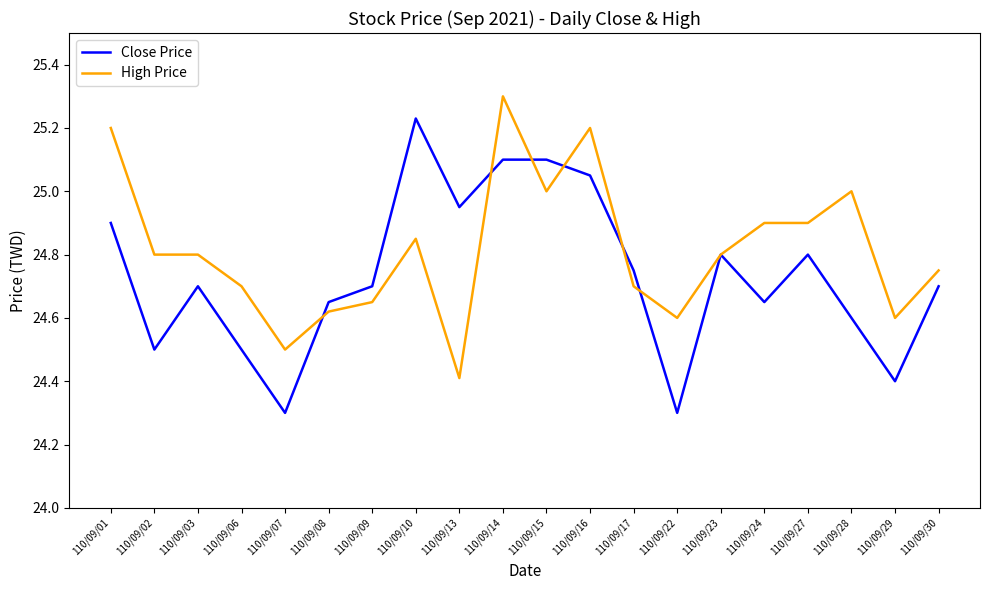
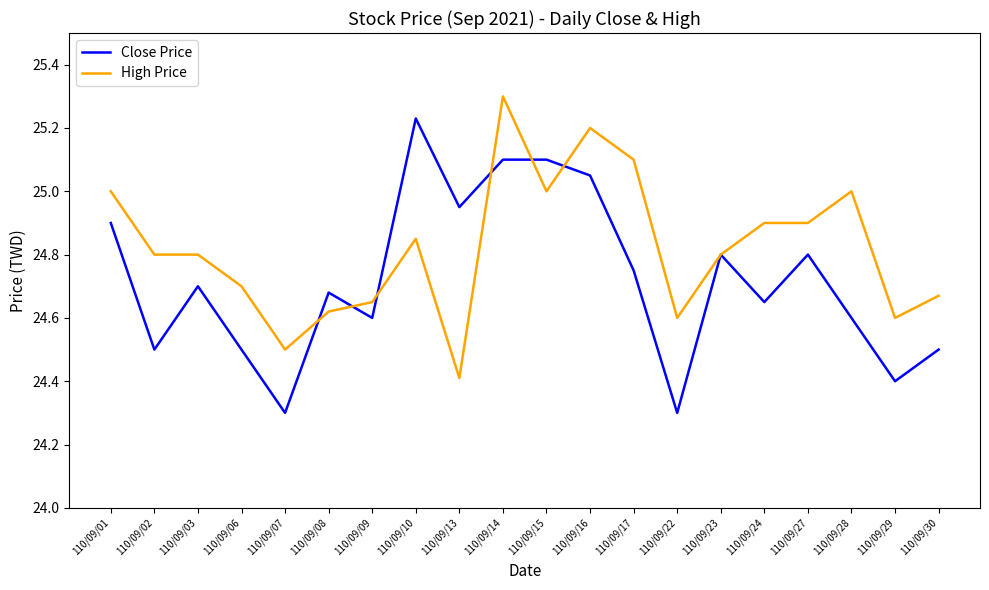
High Price, 110/09/01: 25.2 -> 25.0
Close Price, 110/09/08: 24.65 -> 24.68
Close Price, 110/09/09: 24.7 -> 24.6
High Price, 110/09/17: 24.7 -> 25.1
Close Price, 110/09/30: 24.7 -> 24.5
High Price, 110/09/30: 24.75 -> 24.67
